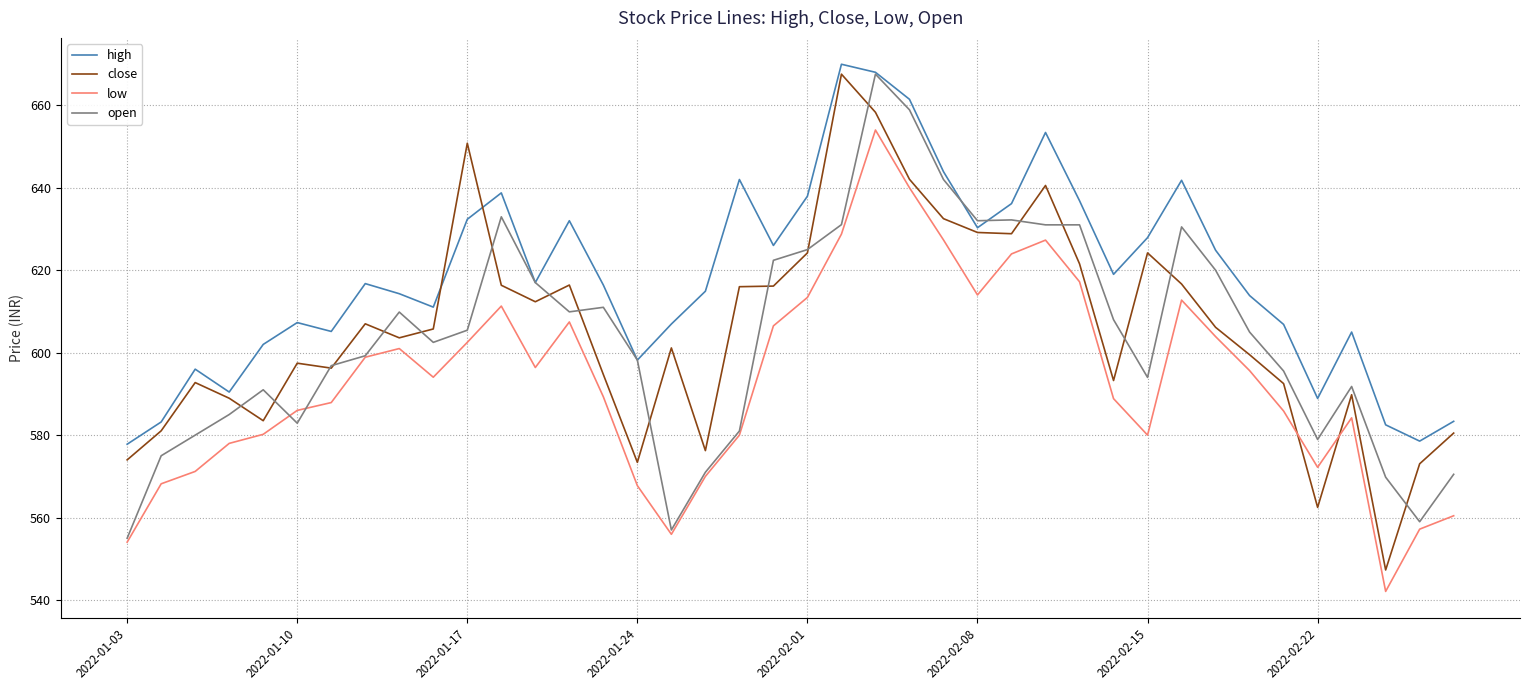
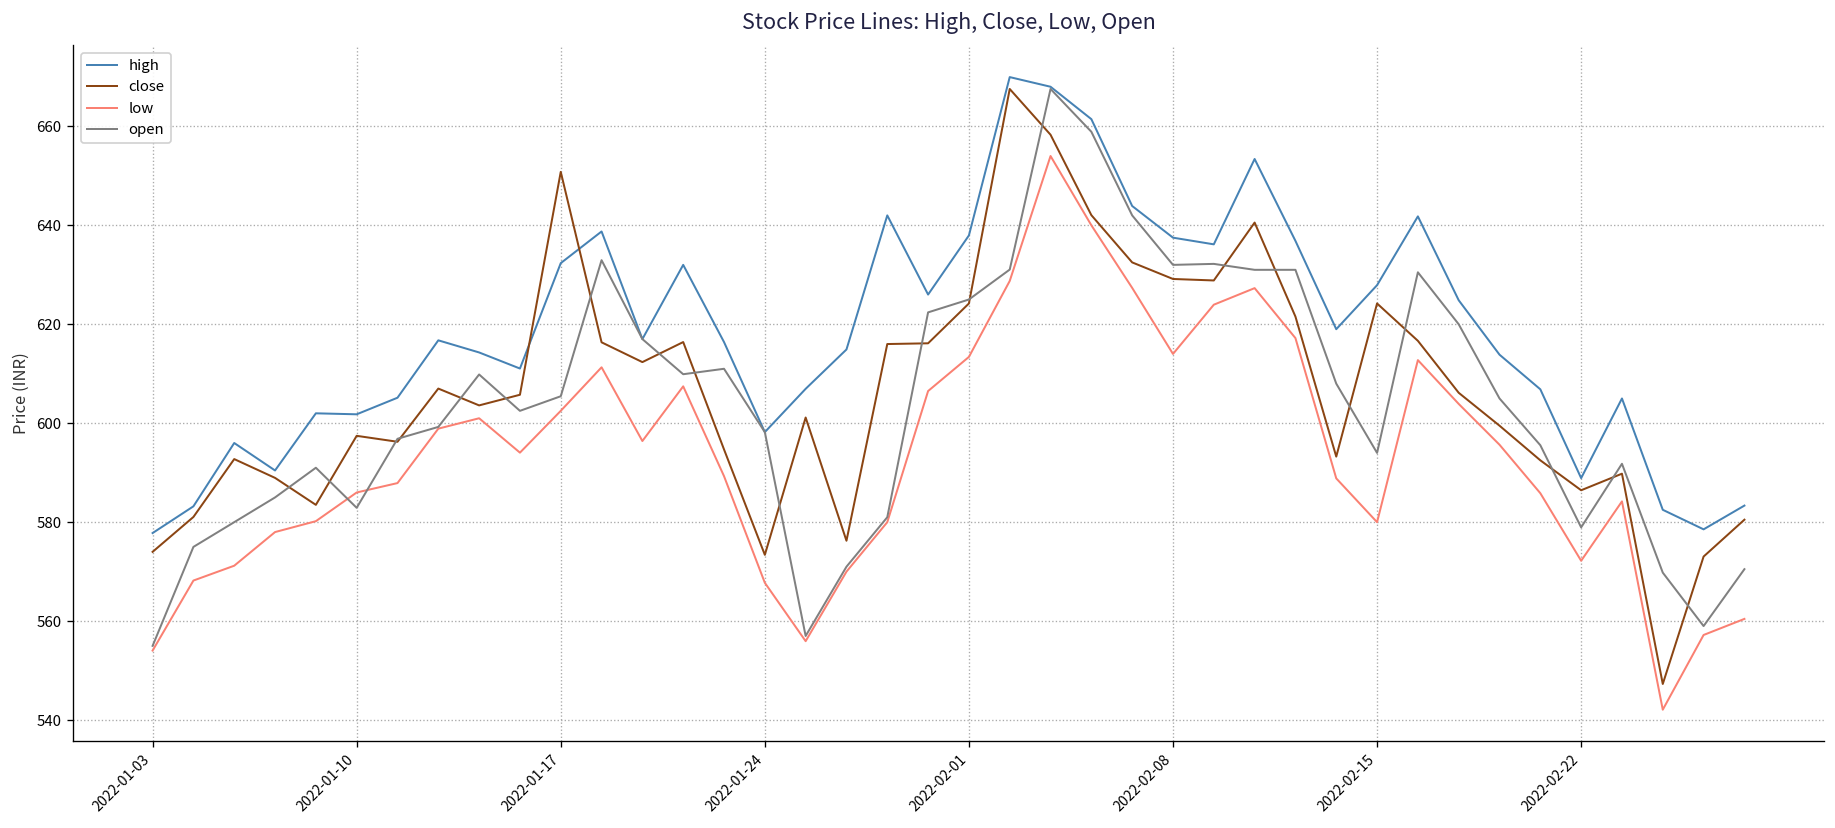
high, 2022-01-10: 607 -> 602
high, 2022-02-08: 630 -> 638
close, 2022-02-22: 562 -> 586
